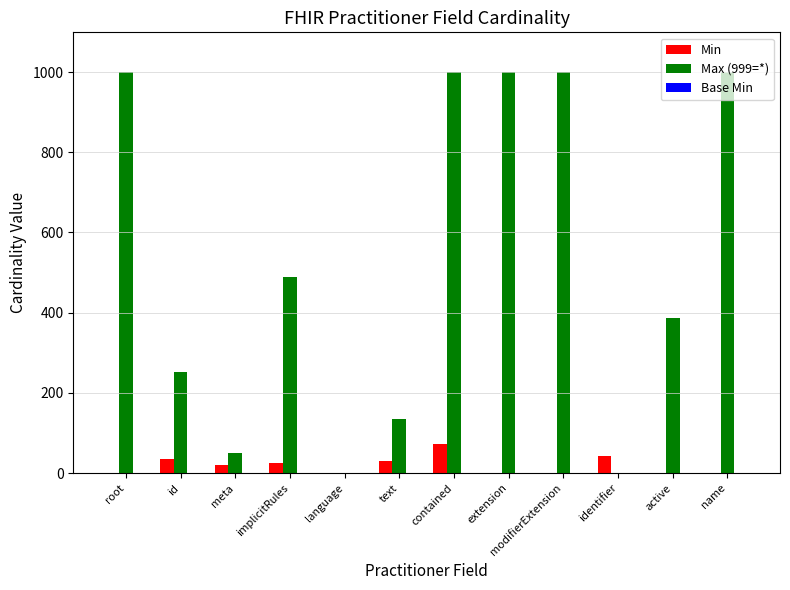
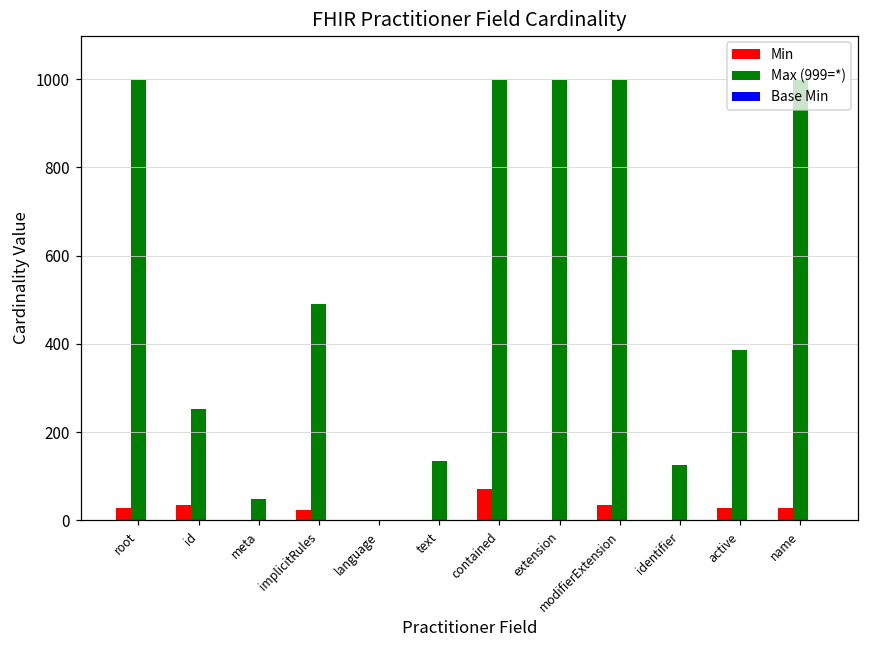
Min, root: 0 -> 30
Min, meta: 20 -> 0
Min, text: 30 -> 0
Min, modifierExtension: 0 -> 40
Min, identifier: 40 -> 0
Max (999=*), identifier: 0 -> 130
Min, active: 0 -> 30
Min, name: 0 -> 30
